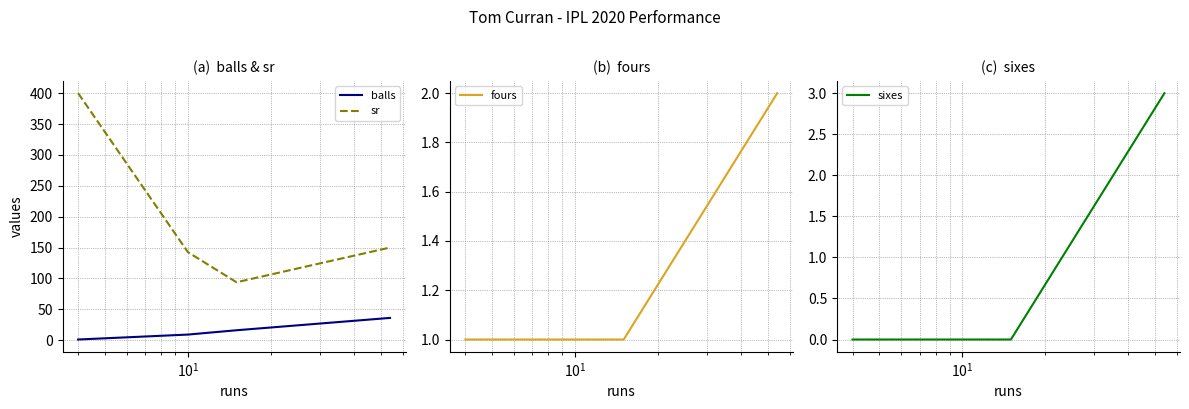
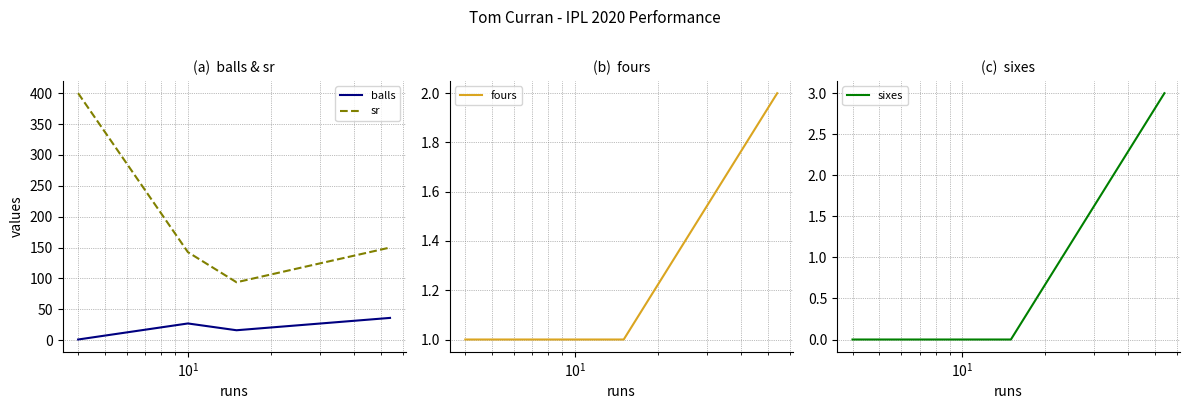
(a) balls & sr, balls, 10^1: 10 -> 30
